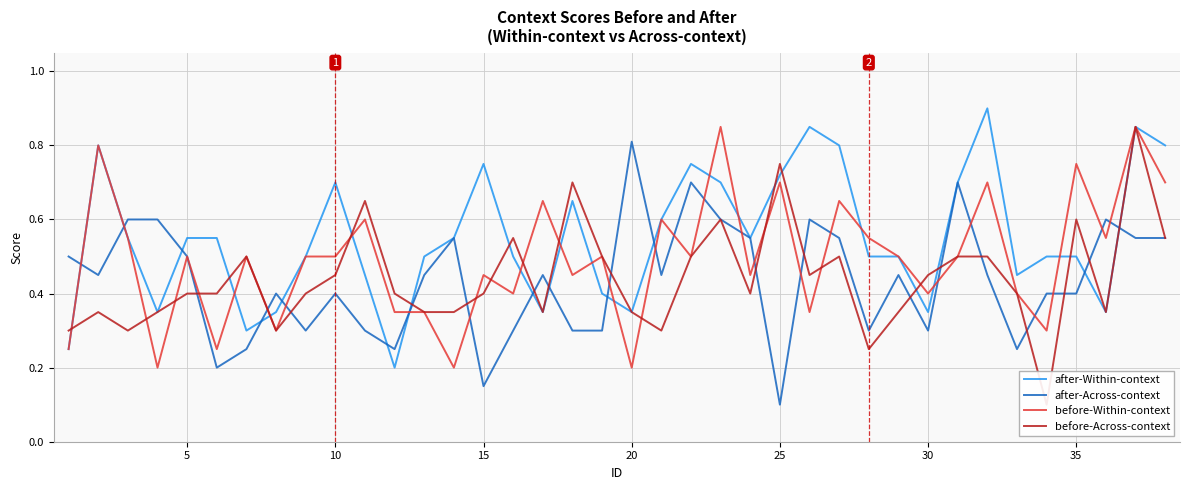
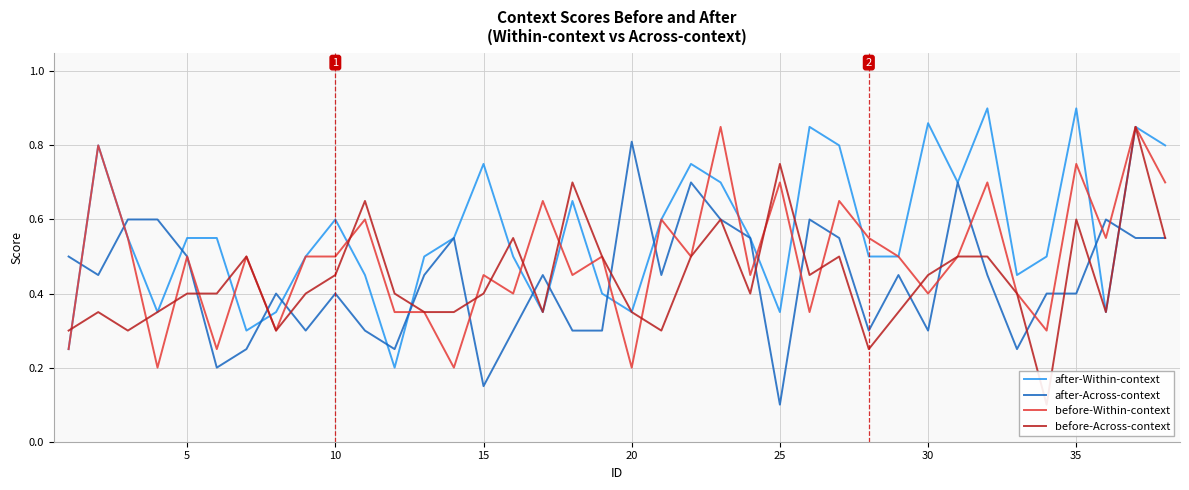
after-Within-context, 10: 0.7 -> 0.6
after-Within-context, 25: 0.72 -> 0.35
after-Within-context, 30: 0.35 -> 0.86
after-Within-context, 35: 0.5 -> 0.9
